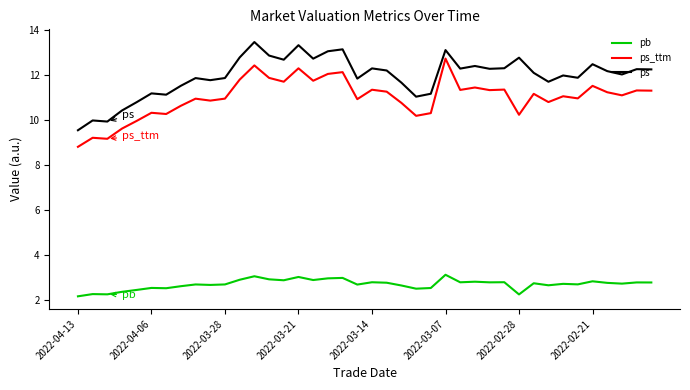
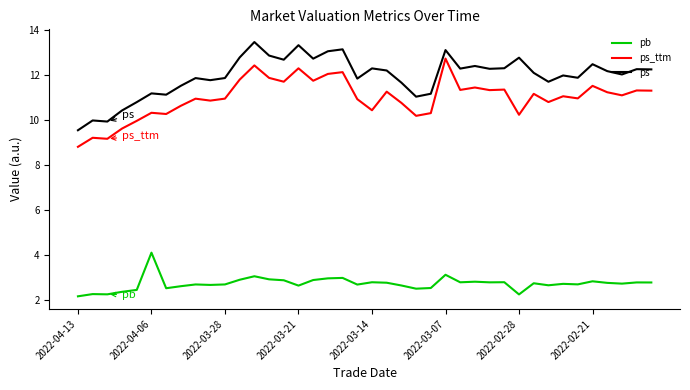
pb, 2022-04-06: 2.5 -> 4.1
pb, 2022-03-21: 3.0 -> 2.7
ps_ttm, 2022-03-14: 11.4 -> 10.5
